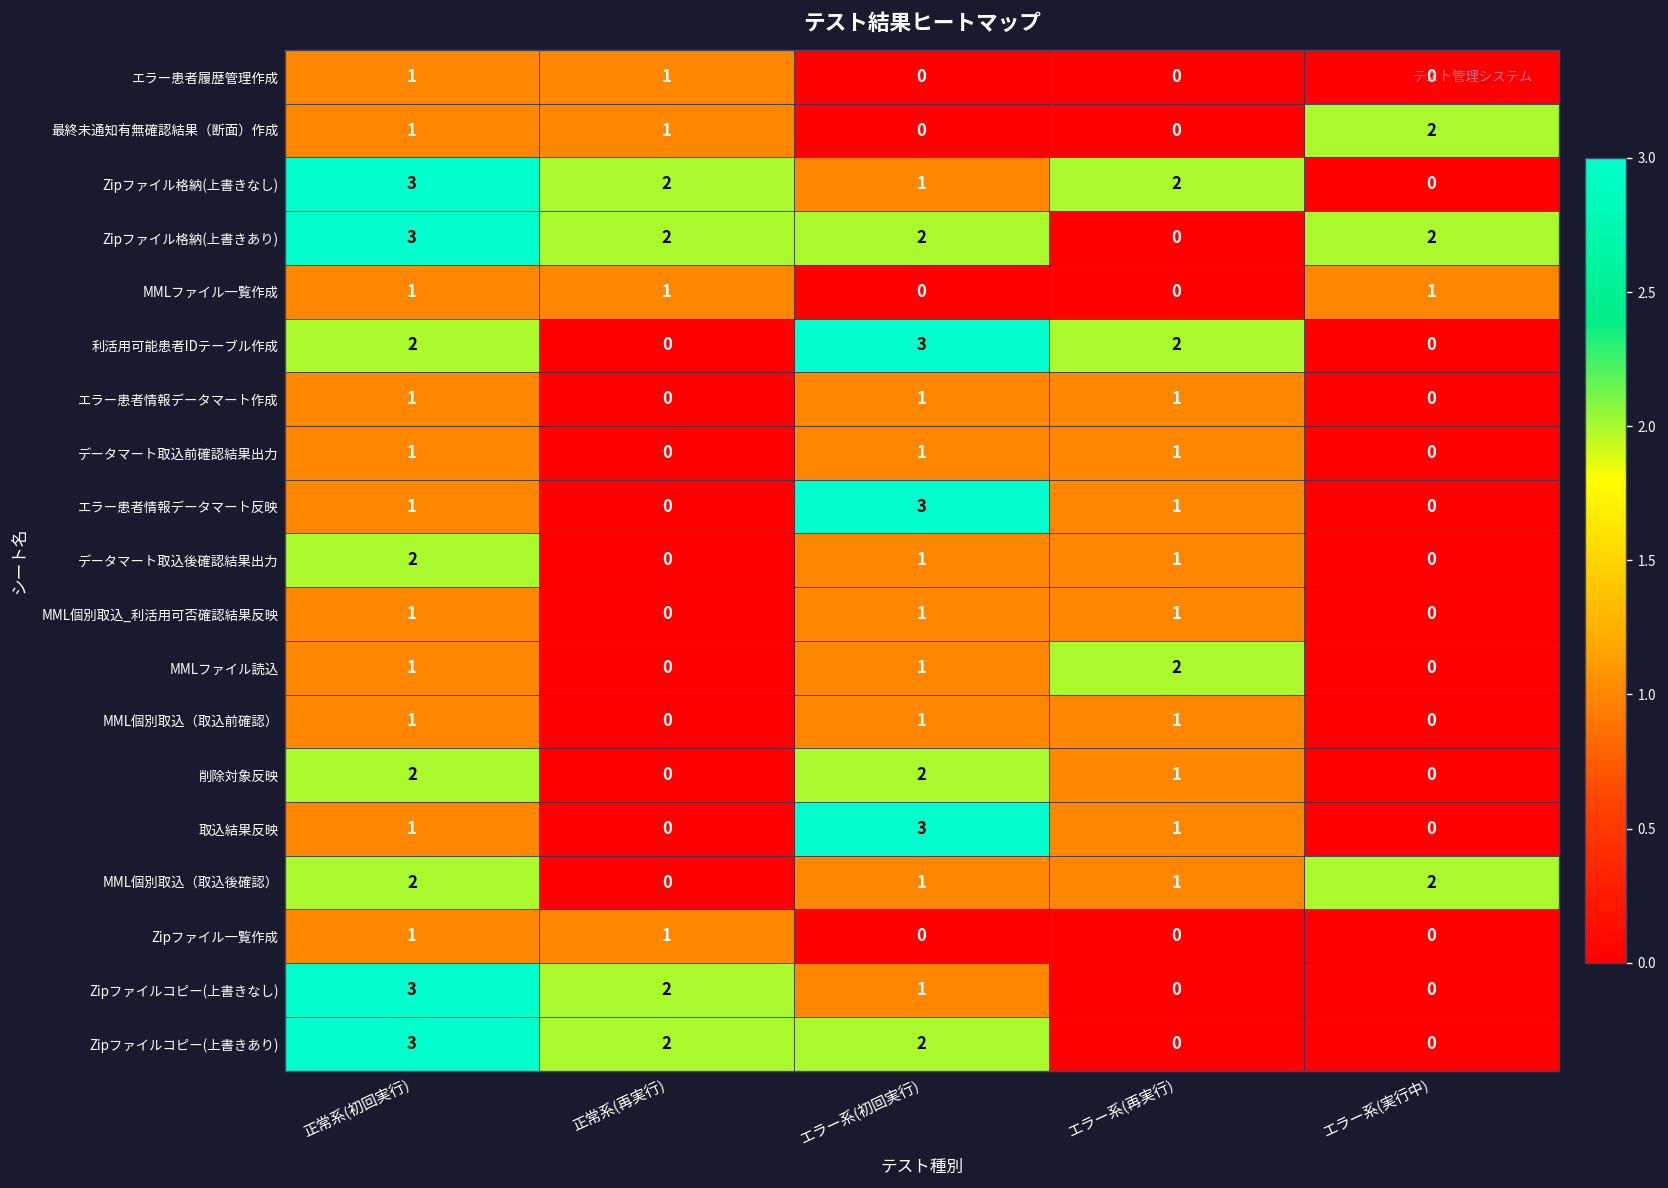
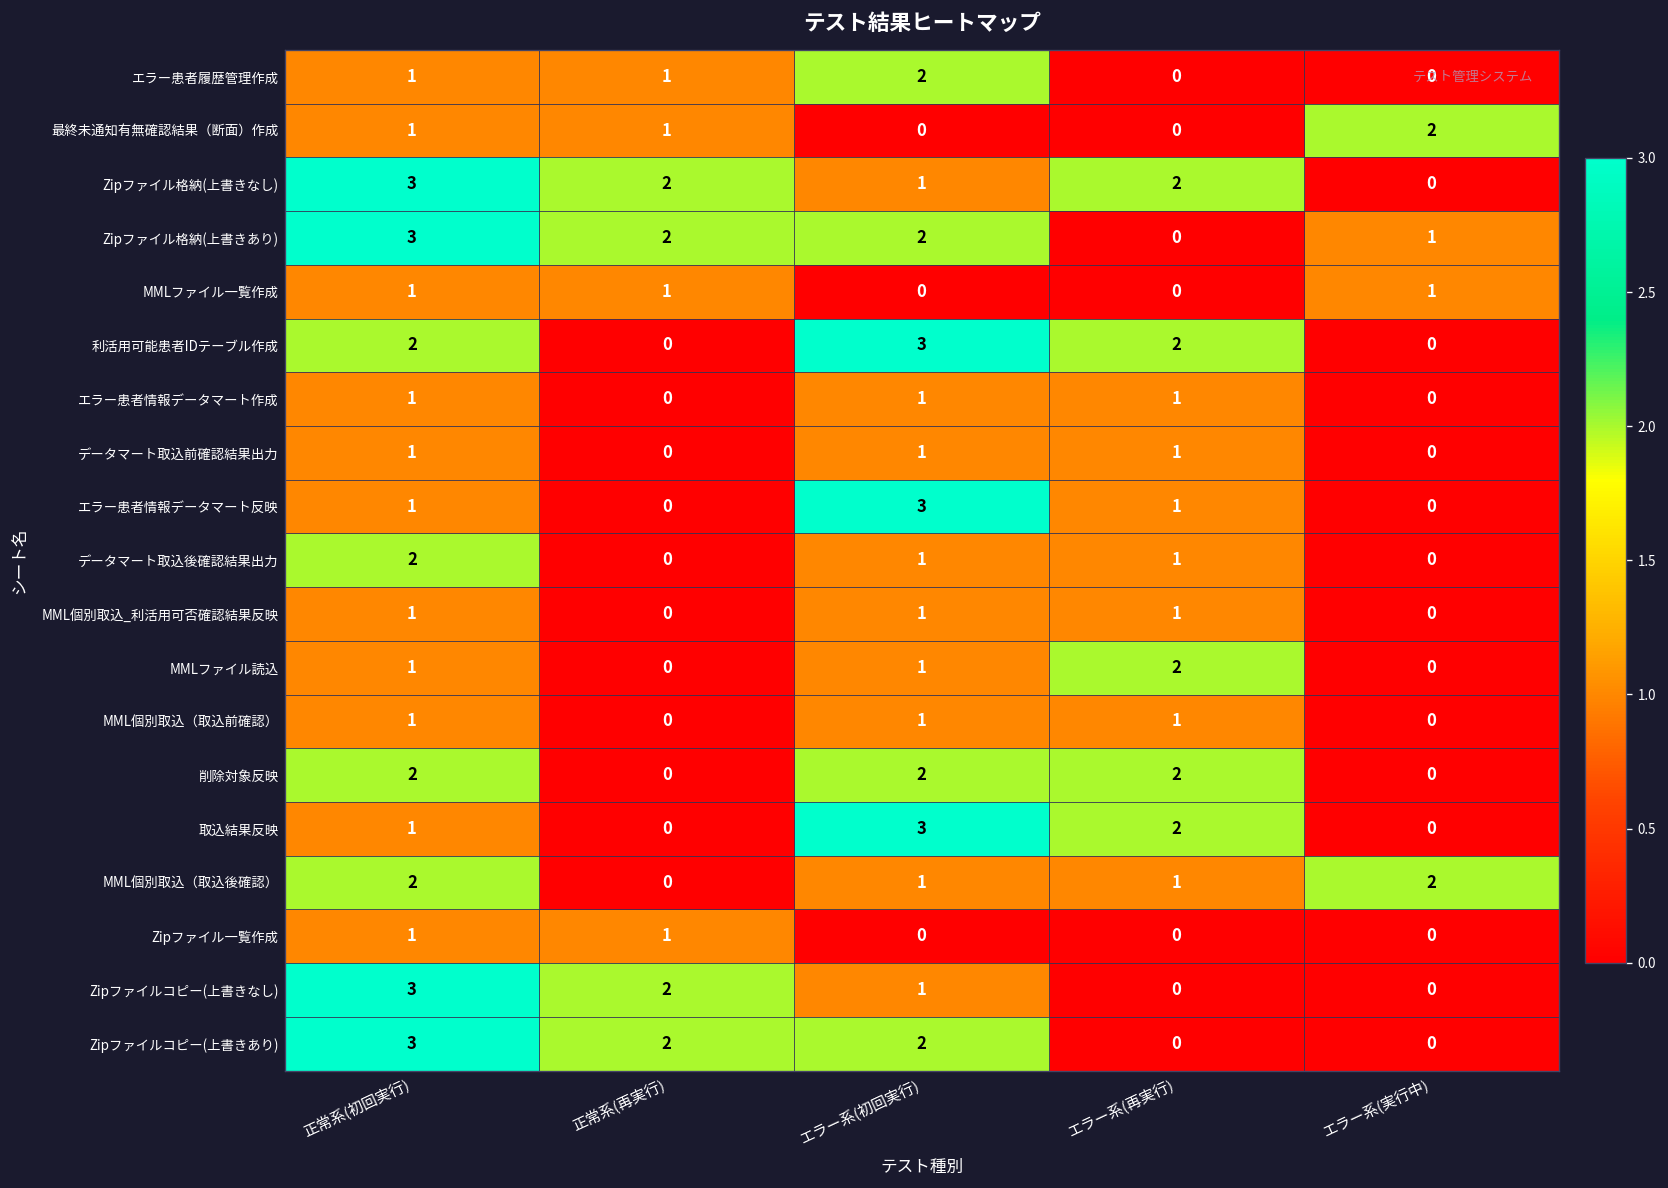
エラー患者履歴管理作成, エラー系(初回実行): 0 -> 2
Zipファイル格納(上書きあり), エラー系(実行中): 2 -> 1
削除対象反映, エラー系(再実行): 1 -> 2
取込結果反映, エラー系(再実行): 1 -> 2
